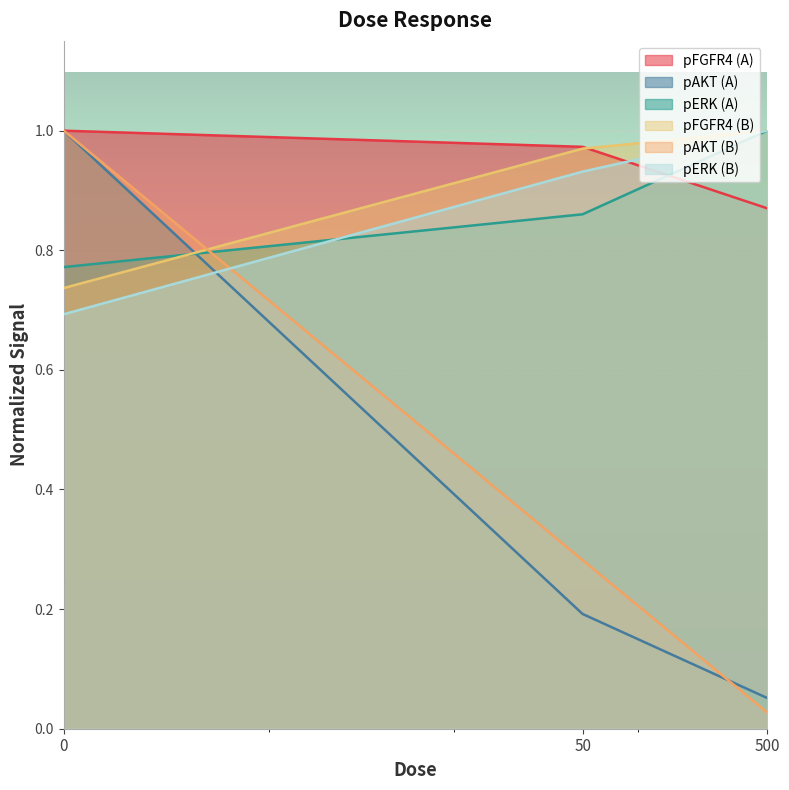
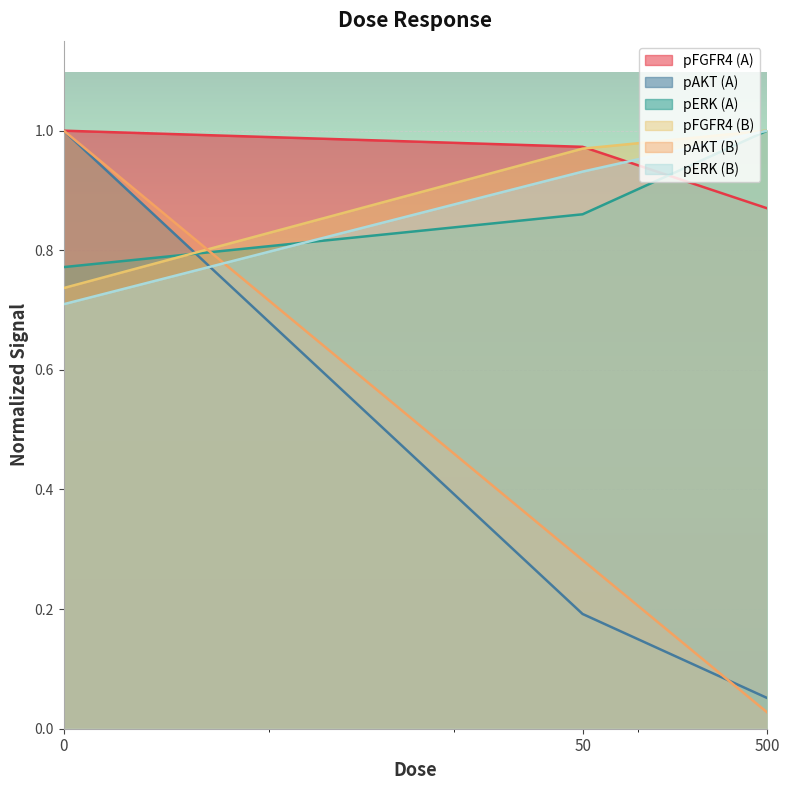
pERK (B), 0: 0.69 -> 0.71
